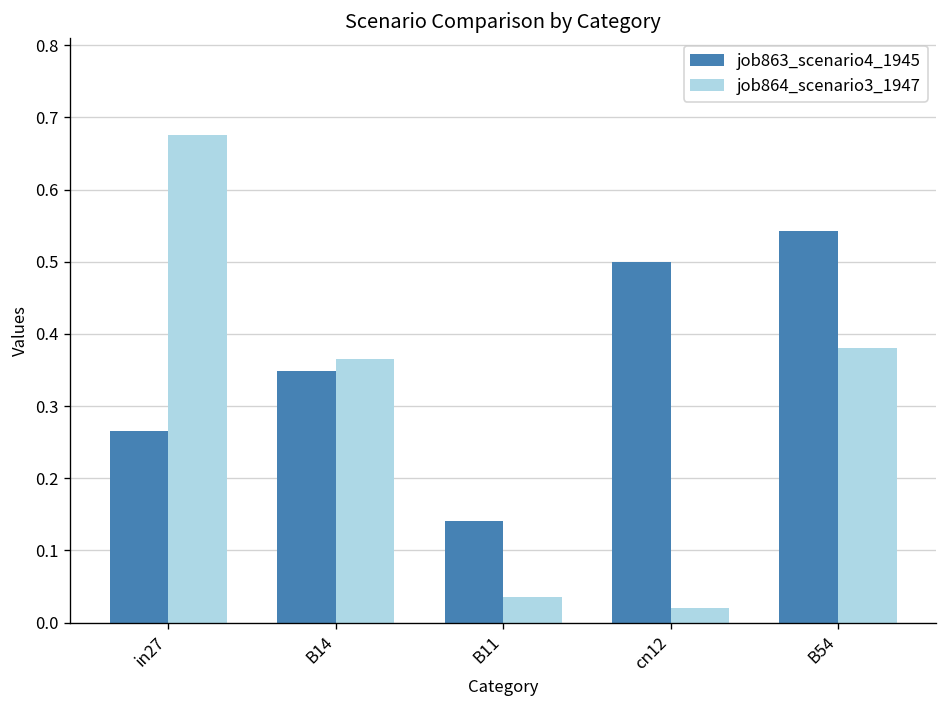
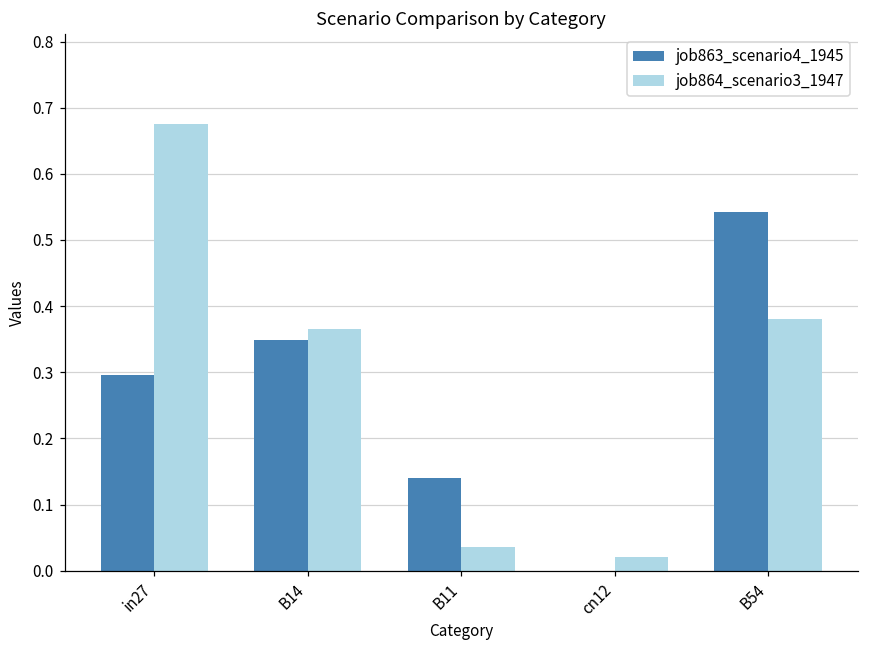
job863_scenario4_1945, in27: 0.27 -> 0.30
job863_scenario4_1945, cn12: 0.5 -> 0.0
